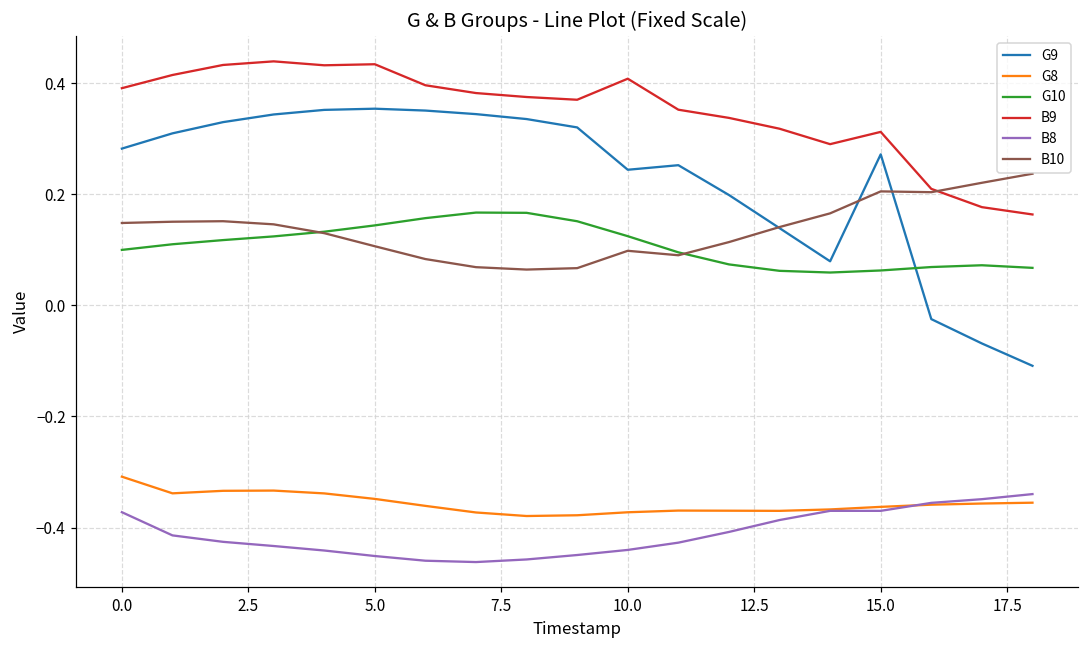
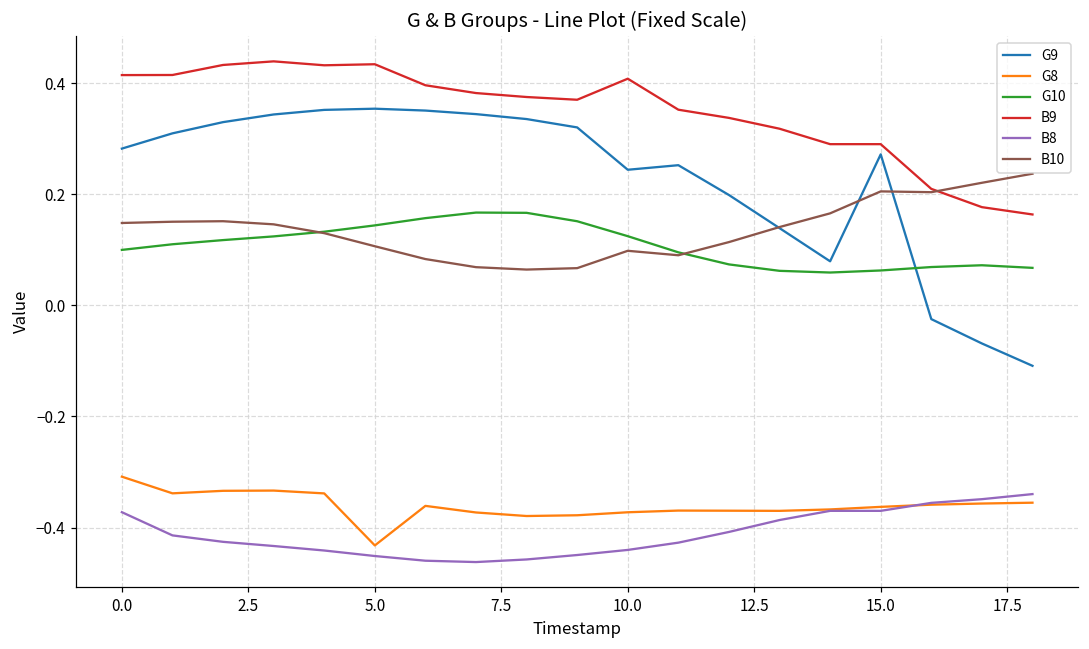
B9, 0.0: 0.39 -> 0.41
G8, 5.0: -0.35 -> -0.43
B9, 15.0: 0.31 -> 0.29
